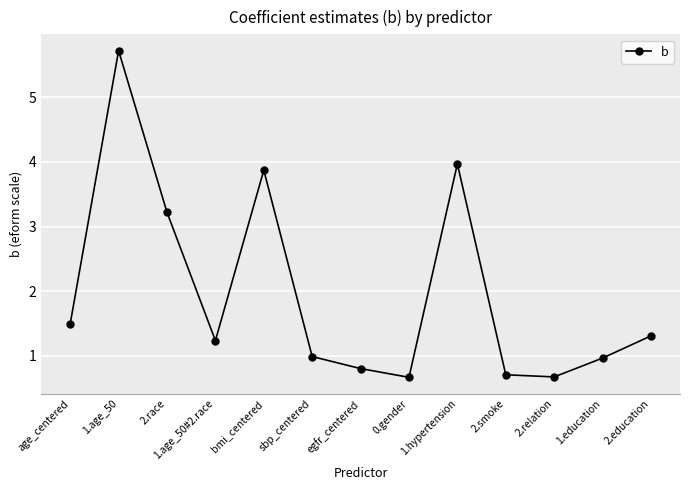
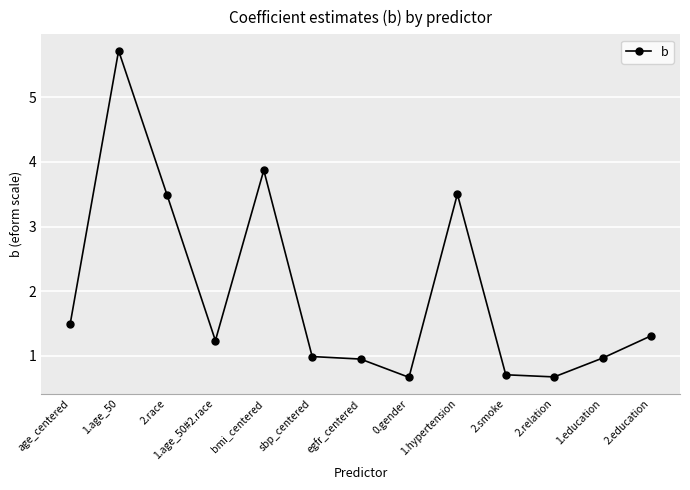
2.race: 3.2 -> 3.5
egfr_centered: 0.8 -> 1.0
1.hypertension: 4.0 -> 3.5
